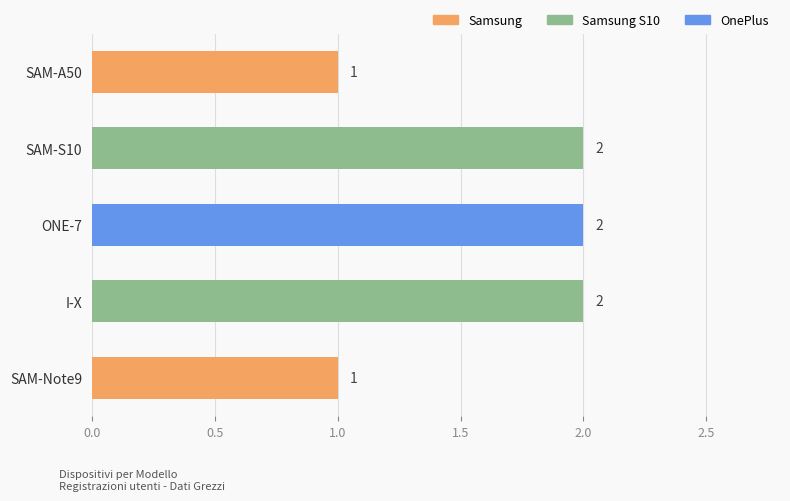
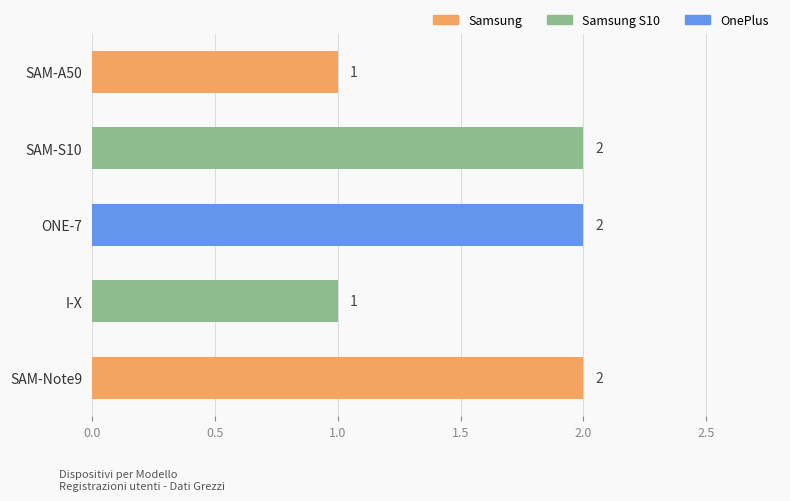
I-X: 2 -> 1
SAM-Note9: 1 -> 2
